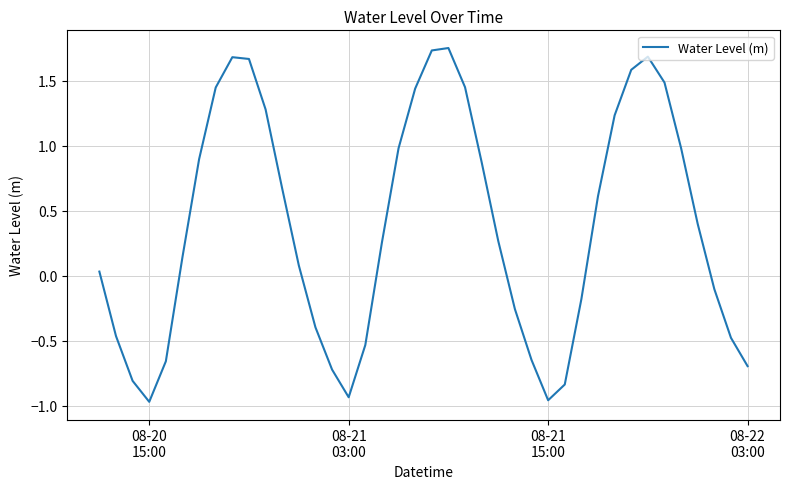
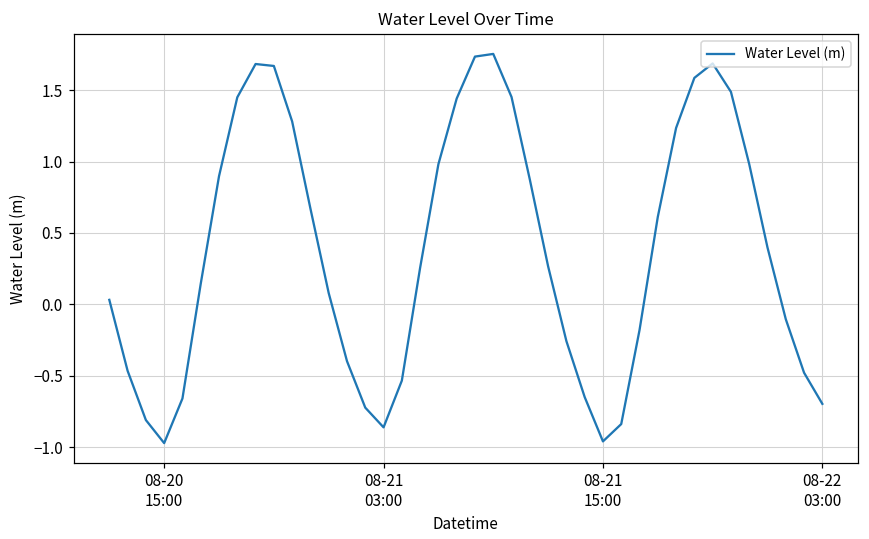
08-21 03:00: -0.94 -> -0.86
